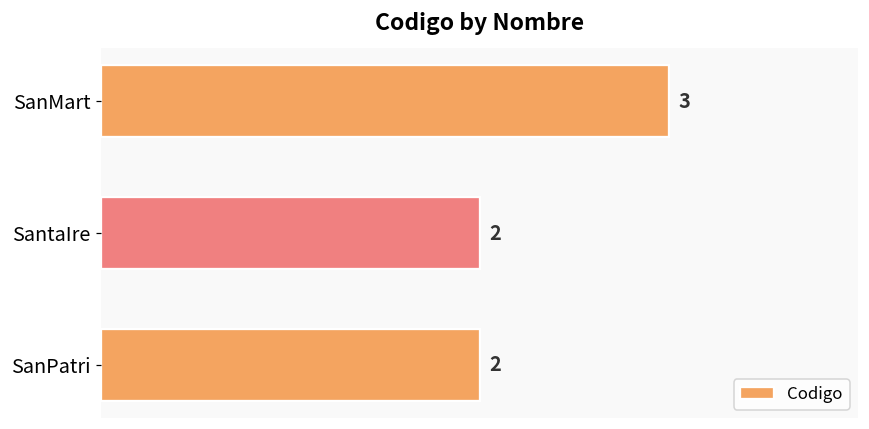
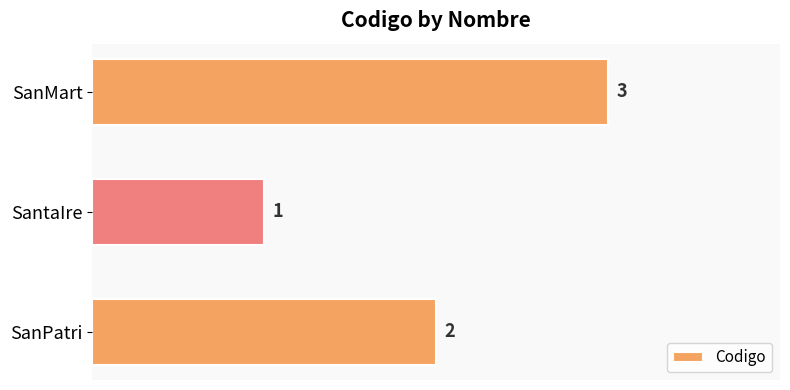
SantaIre: 2 -> 1
